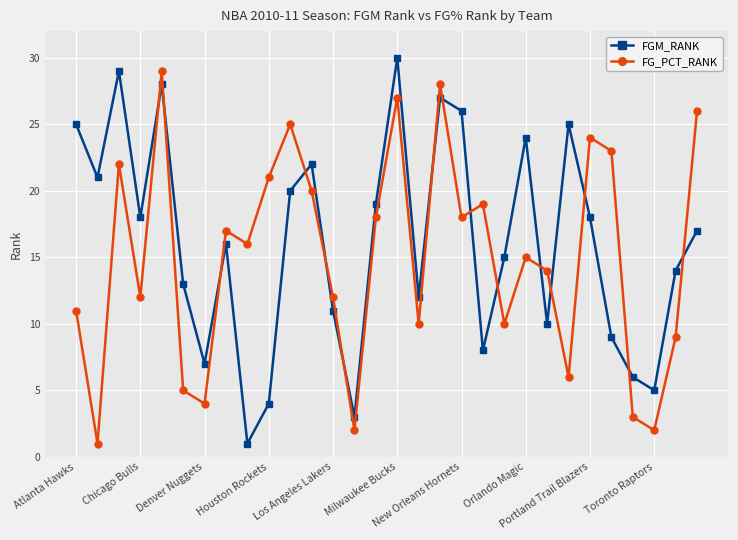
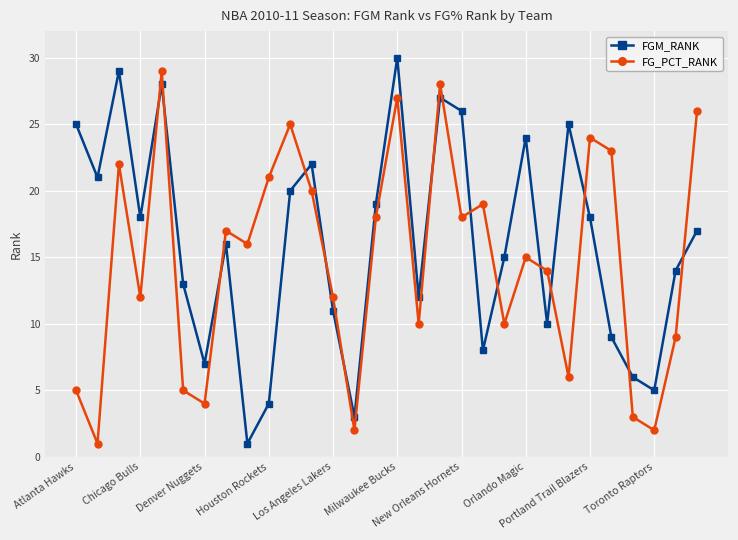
FG_PCT_RANK, Atlanta Hawks: 11 -> 5
